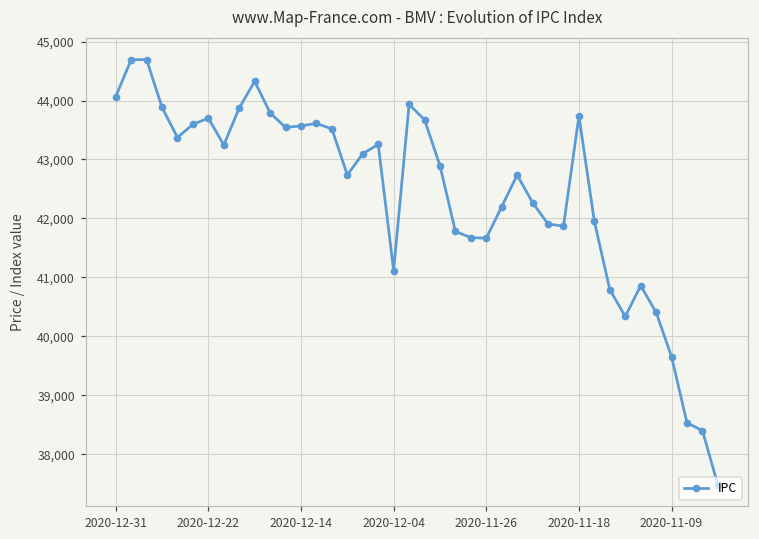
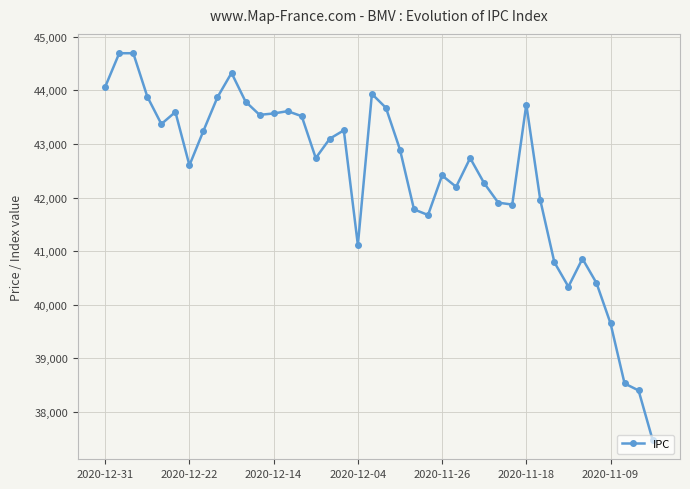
2020-12-22: 43,700 -> 42,600
2020-11-26: 41,700 -> 42,400
